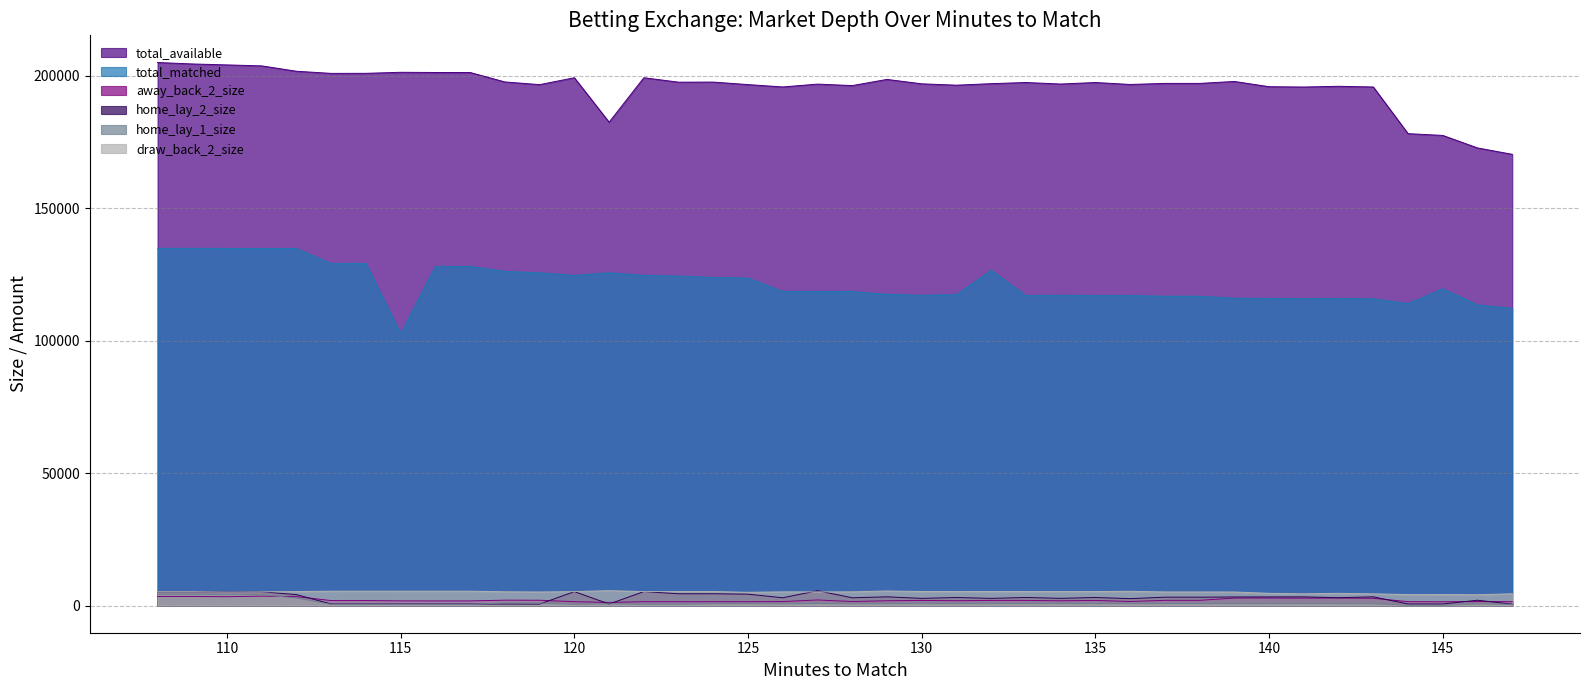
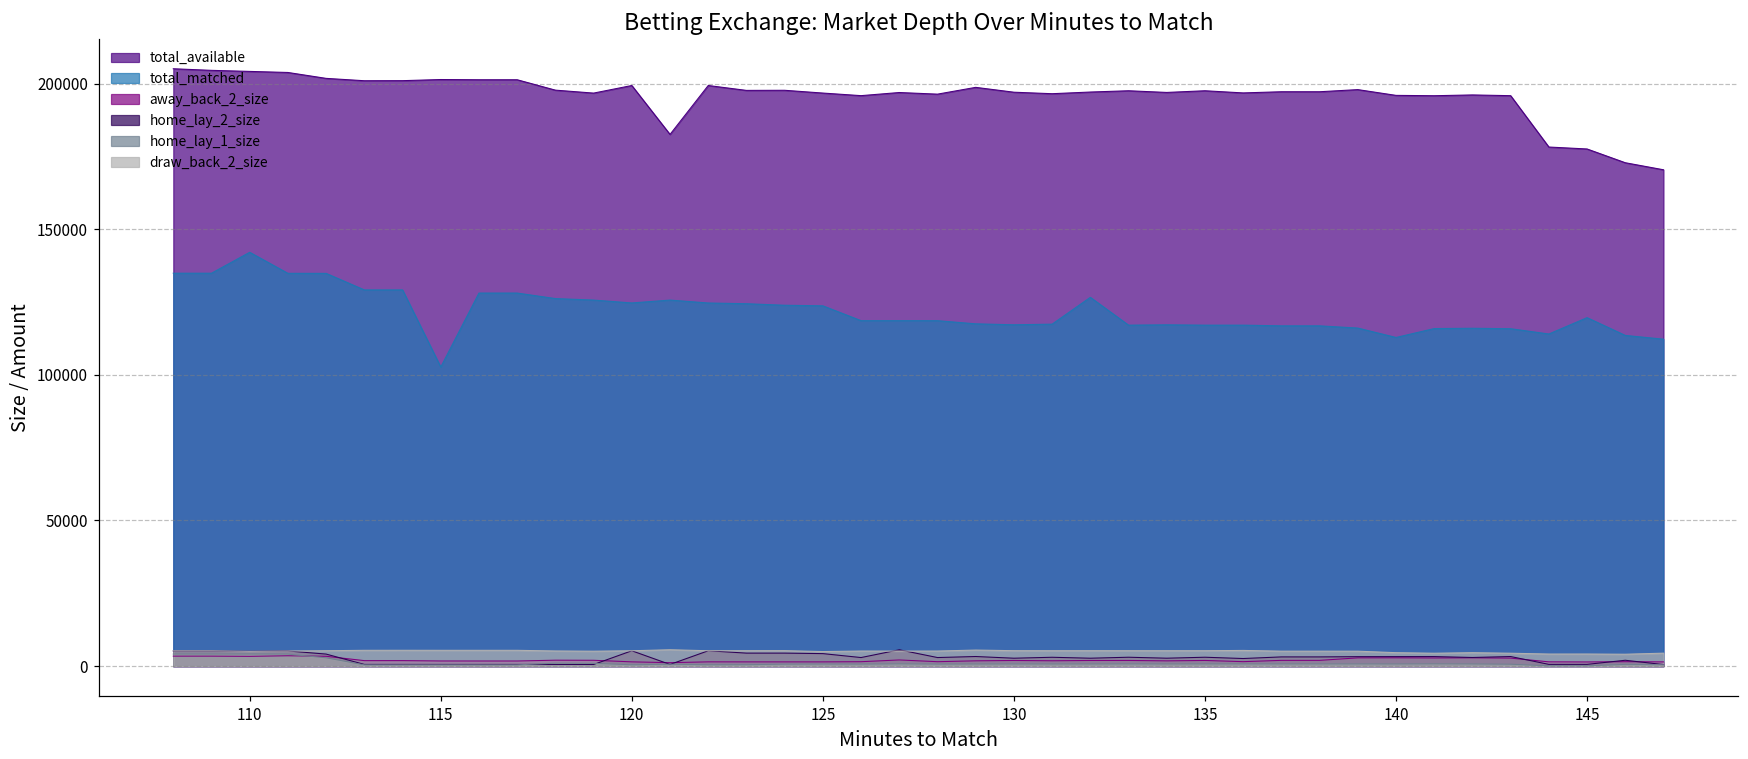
total_matched, 110: 135000 -> 142000
total_matched, 140: 116000 -> 113000
